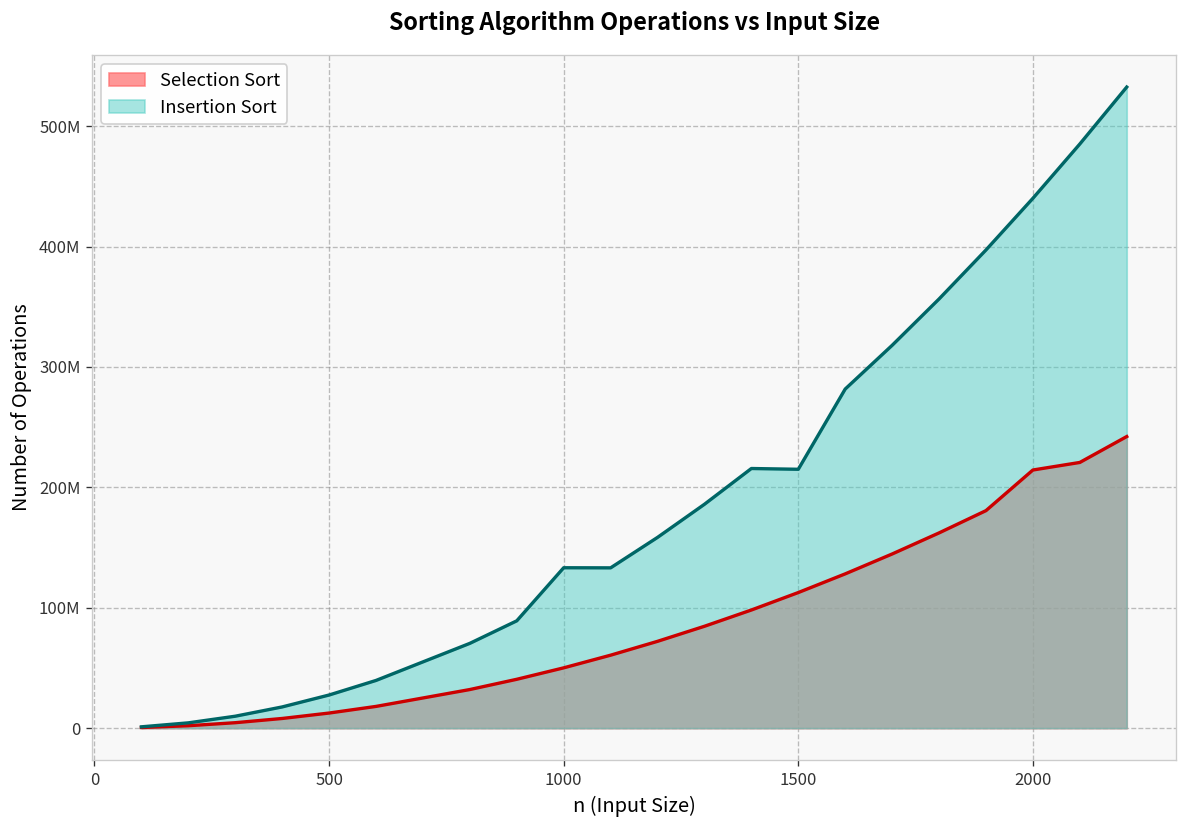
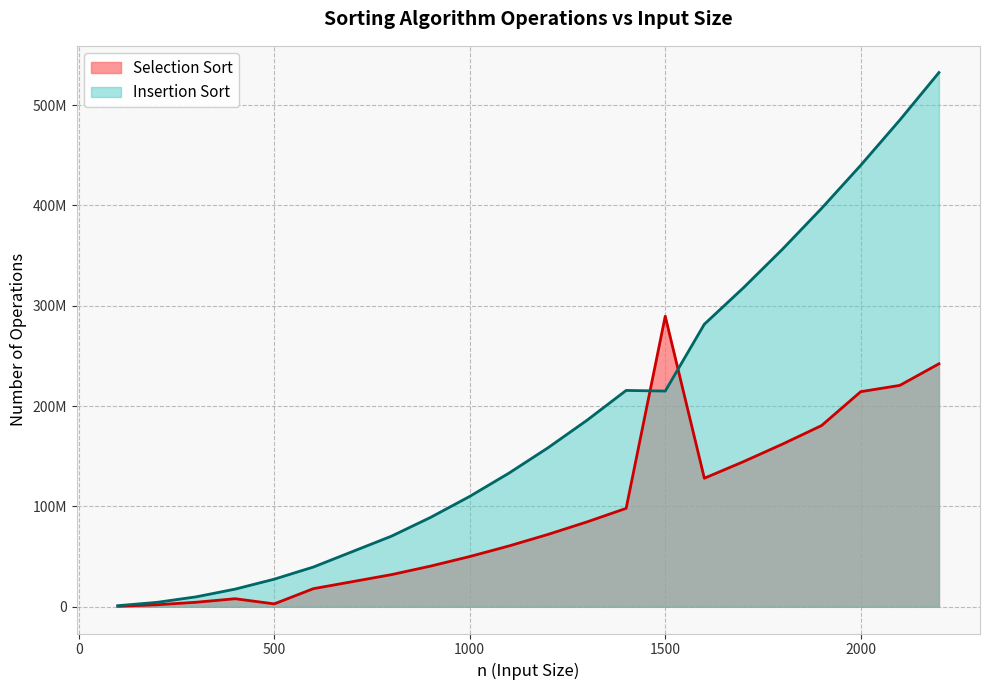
Selection Sort, 500: 13000000 -> 3000000
Insertion Sort, 1000: 133000000 -> 110000000
Selection Sort, 1500: 113000000 -> 290000000
